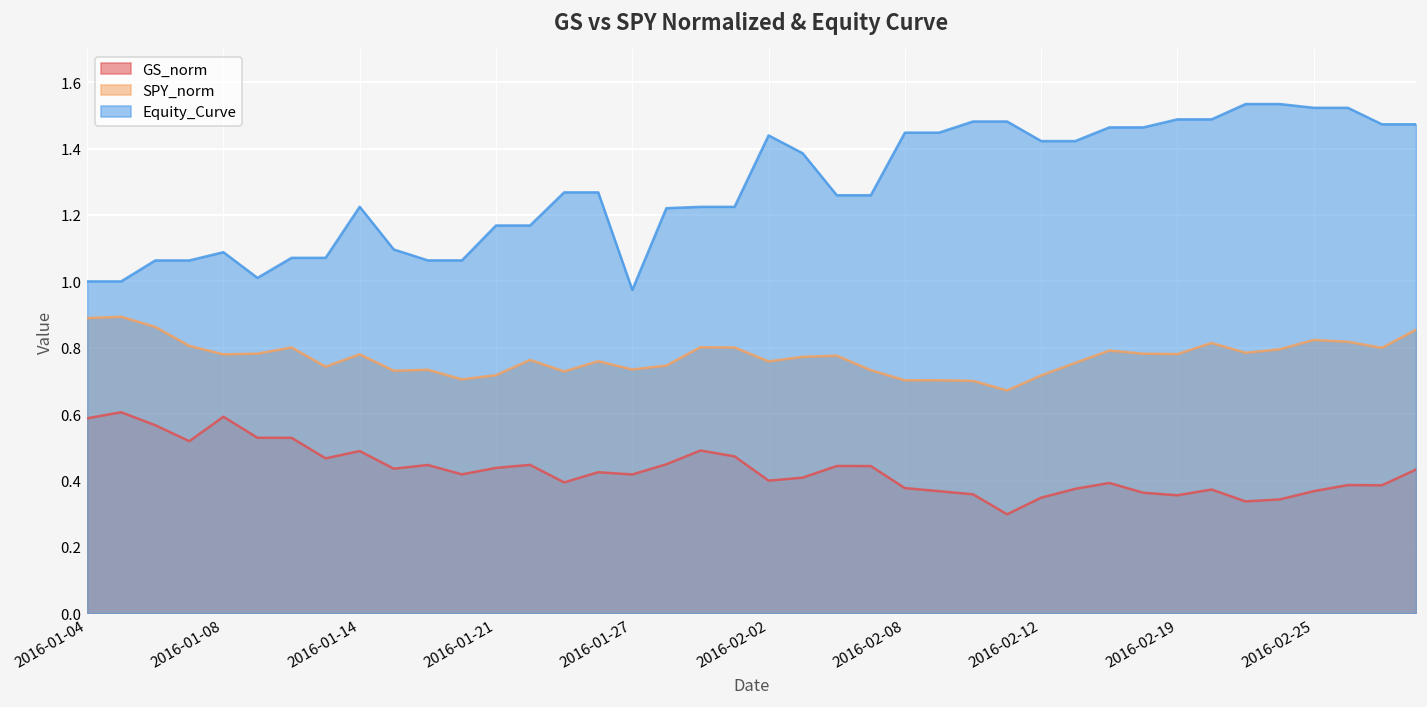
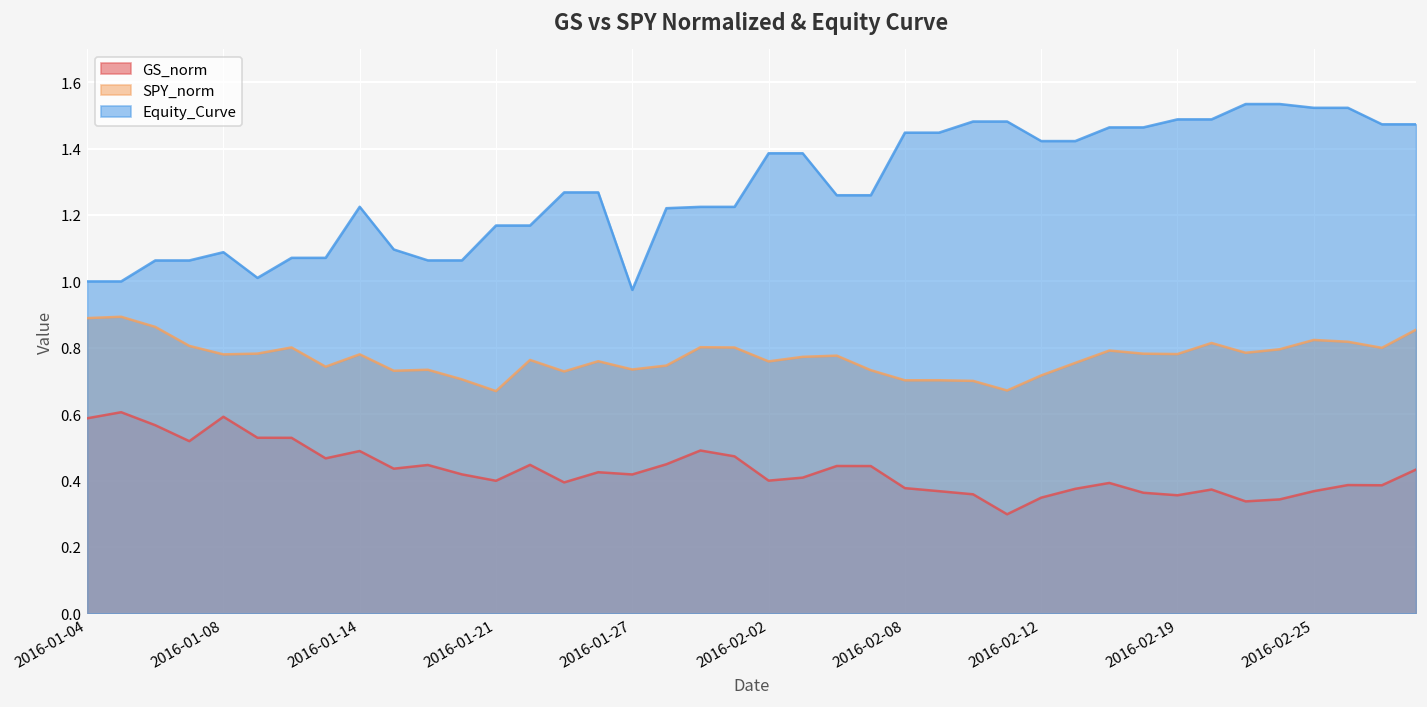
GS_norm, 2016-01-21: 0.44 -> 0.40
SPY_norm, 2016-01-21: 0.72 -> 0.67
Equity_Curve, 2016-02-02: 1.44 -> 1.39
